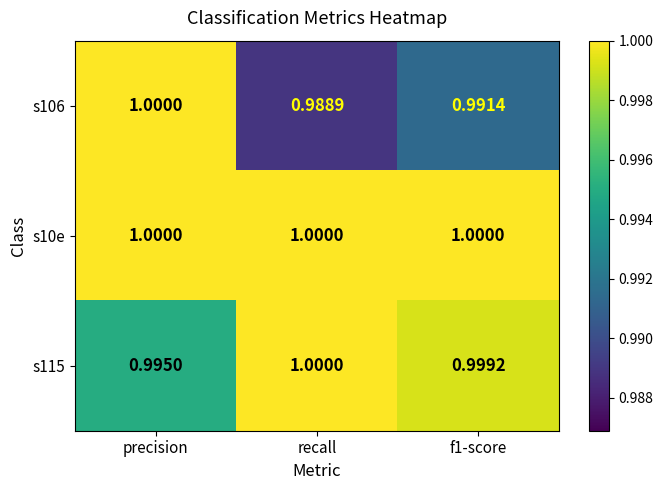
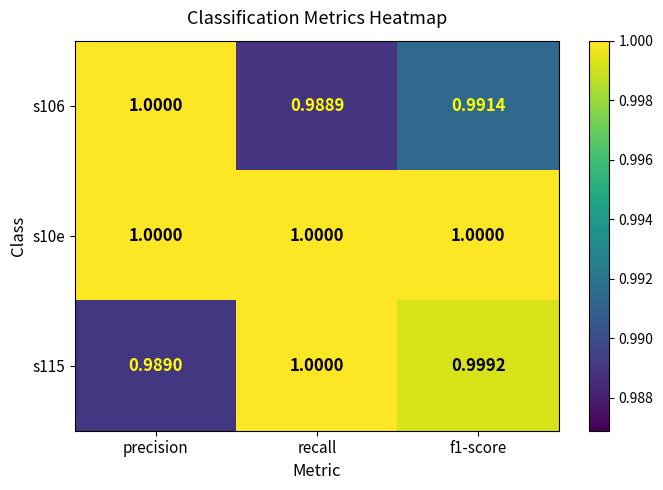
s115, precision: 0.9950 -> 0.9890
